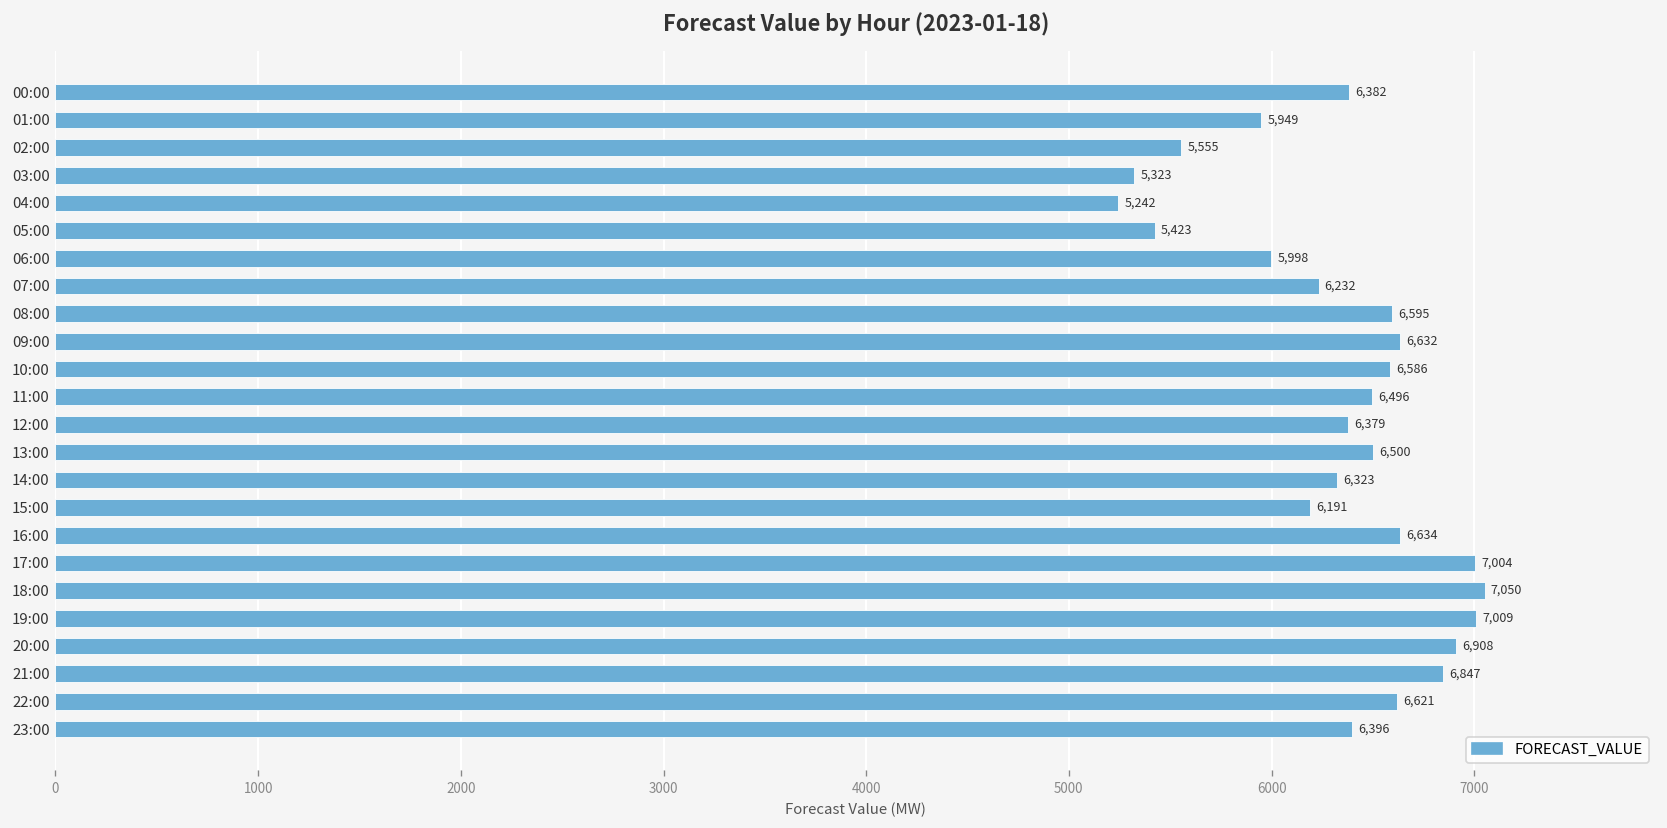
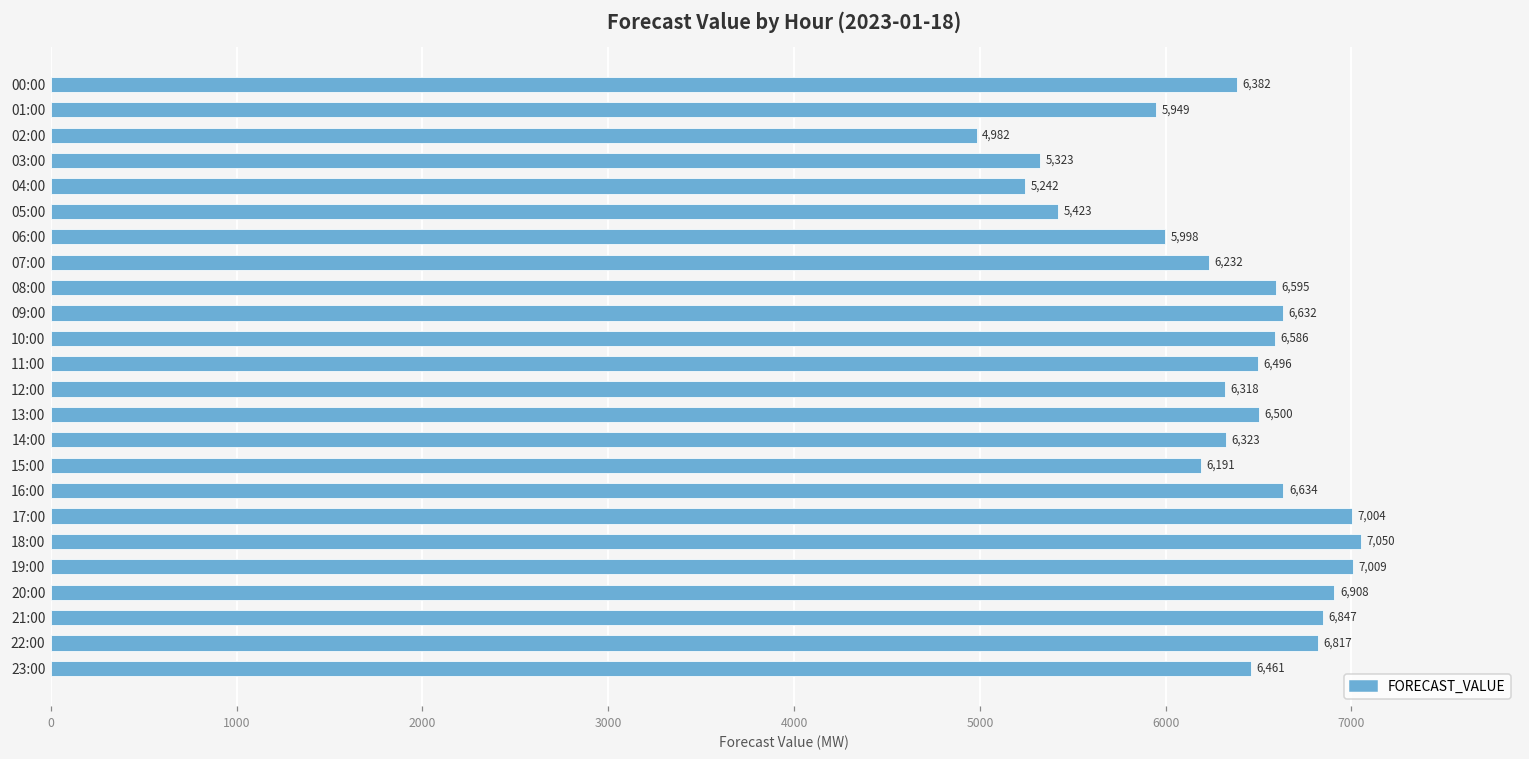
02:00: 5,555 -> 4,982
12:00: 6,379 -> 6,318
22:00: 6,621 -> 6,817
23:00: 6,396 -> 6,461
